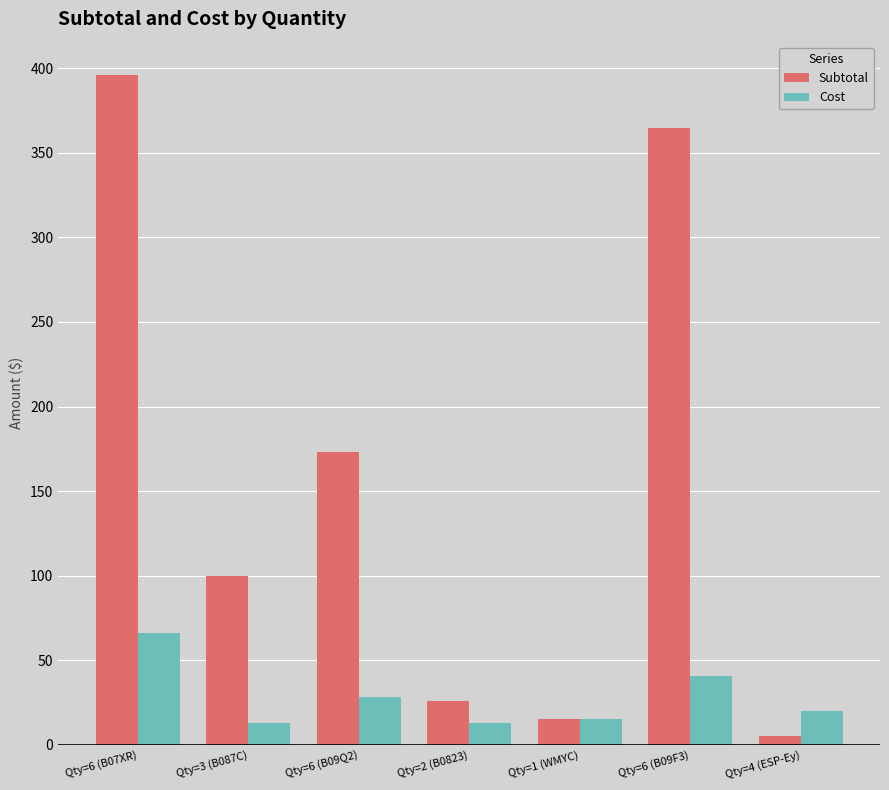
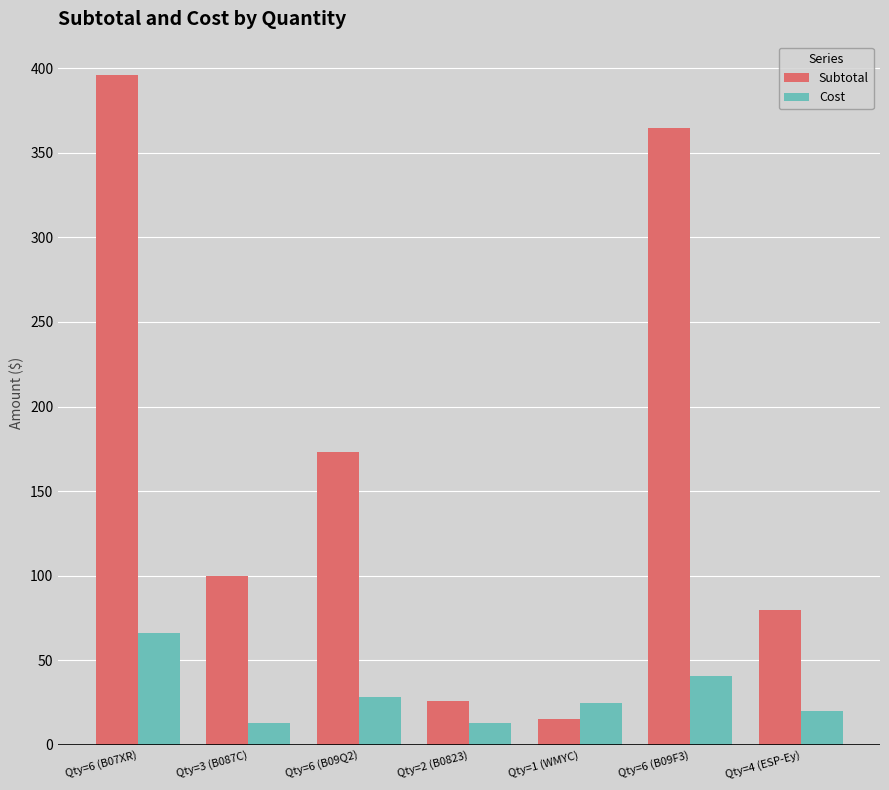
Cost, Qty=1 (WMYC): 15 -> 25
Subtotal, Qty=4 (ESP-Ey): 5 -> 80
